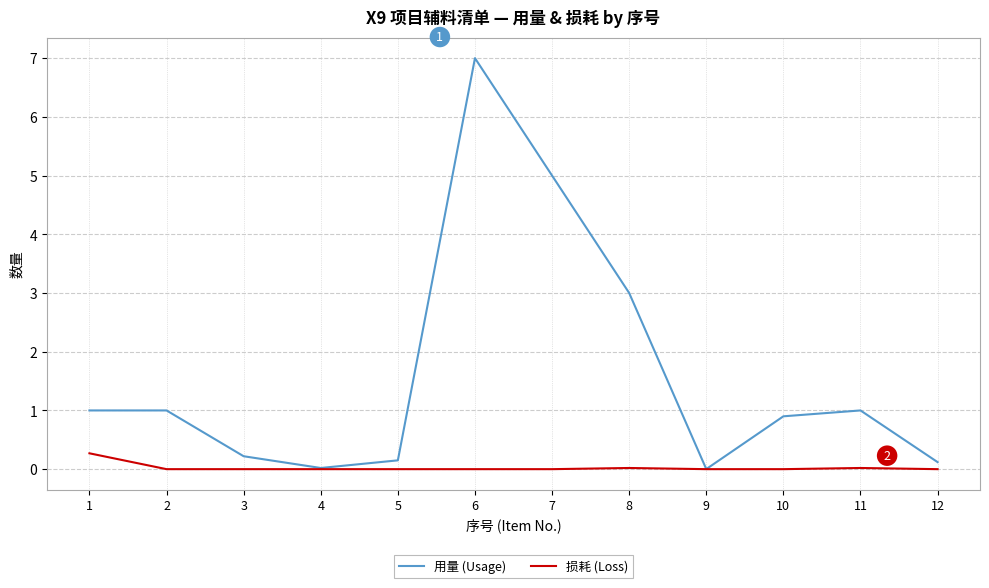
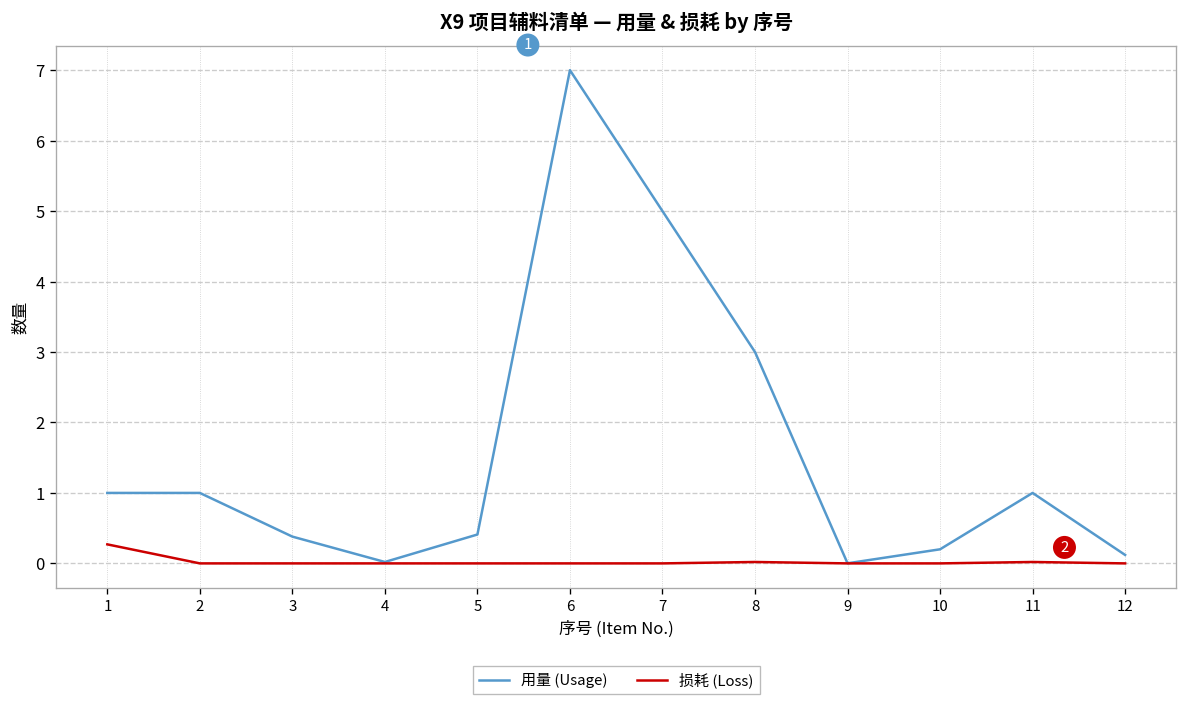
用量 (Usage), 3: 0.2 -> 0.4
用量 (Usage), 5: 0.2 -> 0.4
用量 (Usage), 10: 0.9 -> 0.2
